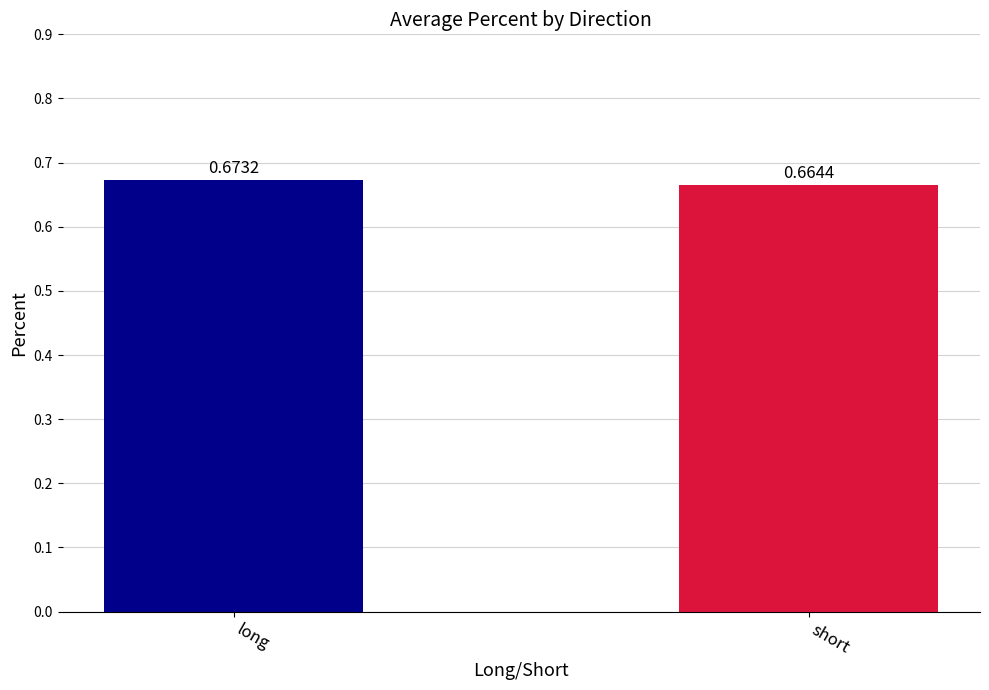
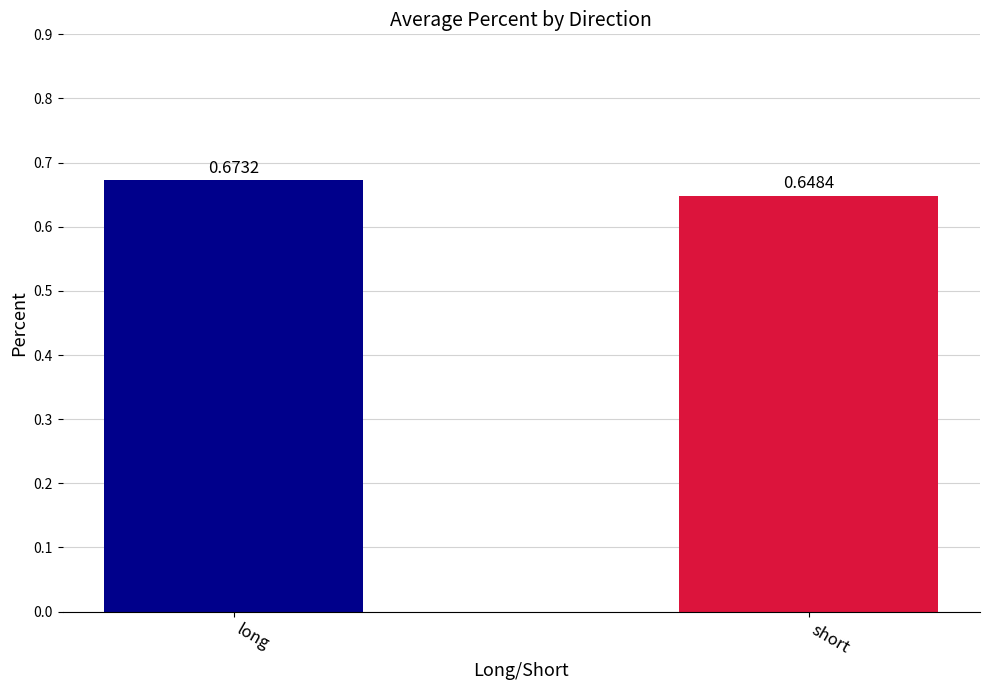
short: 0.6644 -> 0.6484
